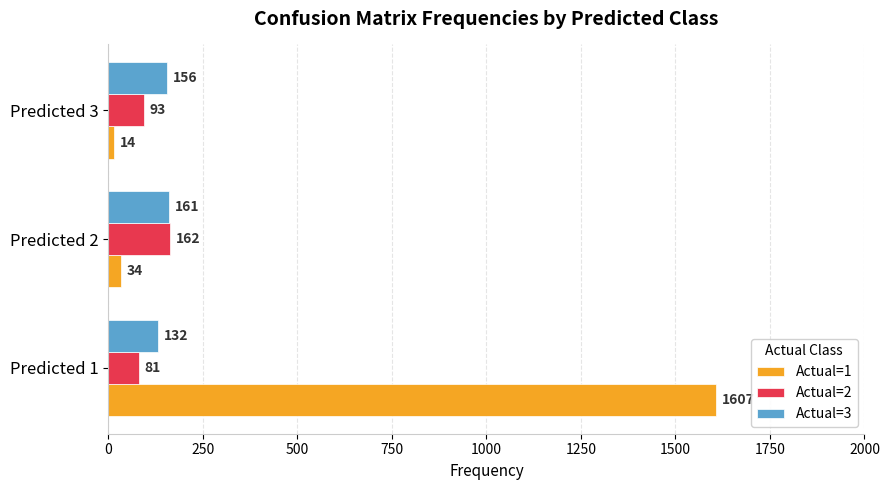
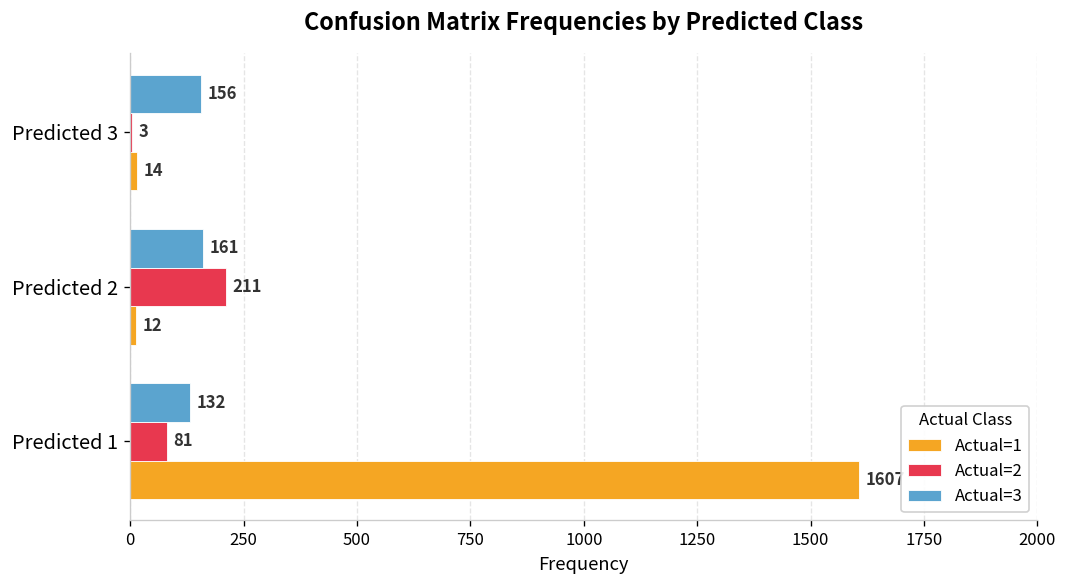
Actual=2, Predicted 3: 93 -> 3
Actual=2, Predicted 2: 162 -> 211
Actual=1, Predicted 2: 34 -> 12
